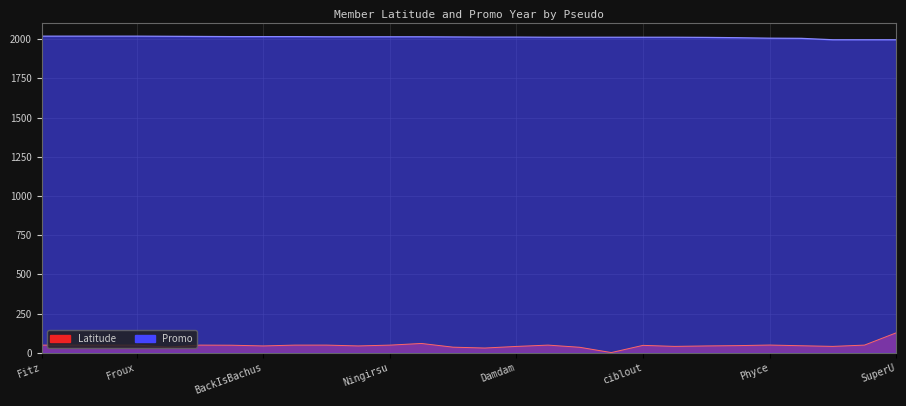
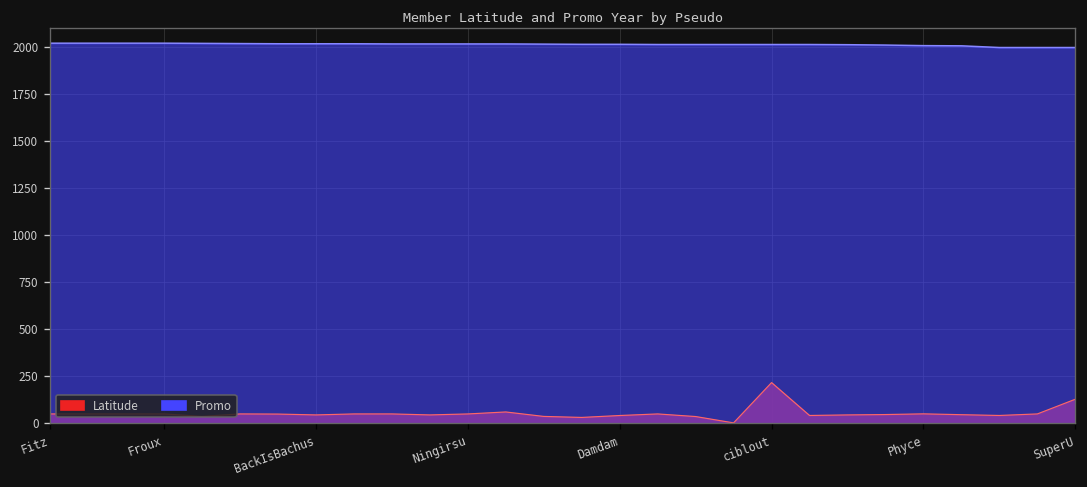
Latitude, ciblout: 50 -> 220
